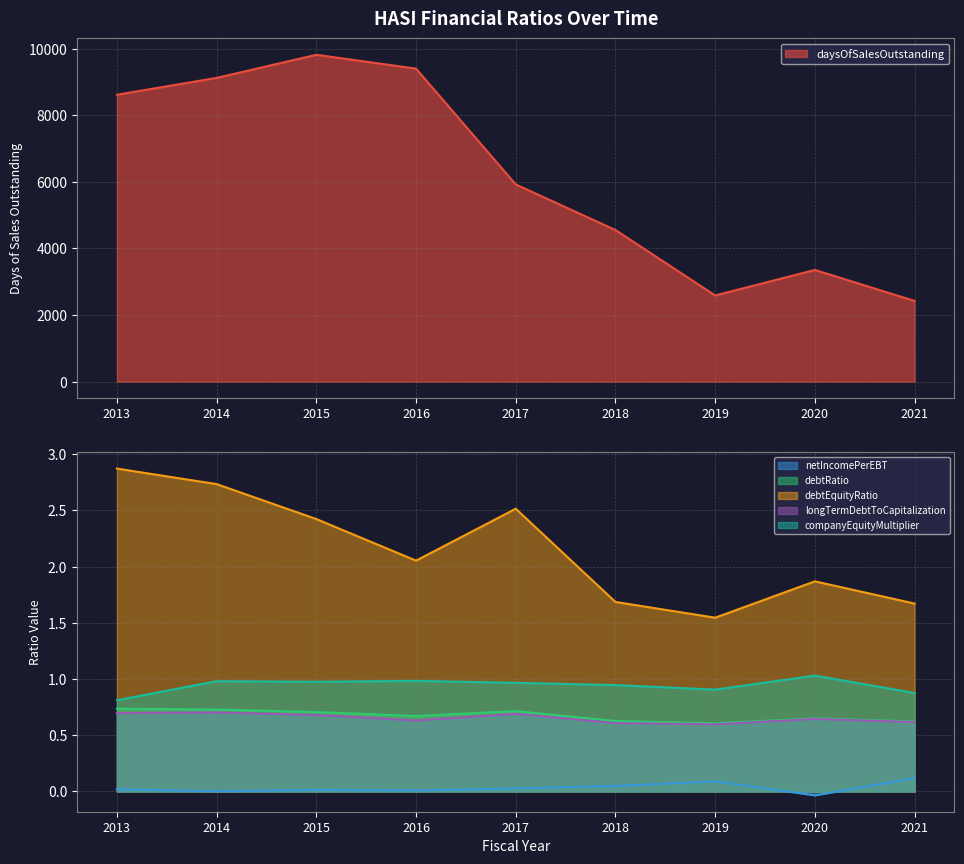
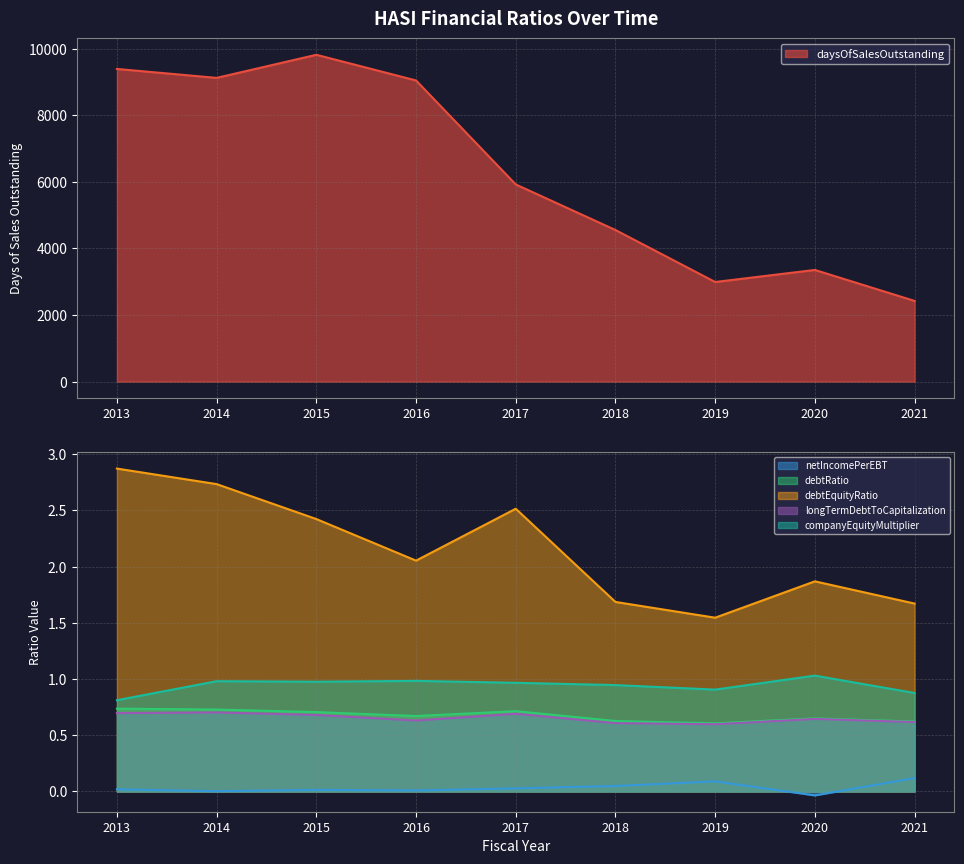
HASI Financial Ratios Over Time, 2013: 8600 -> 9400
HASI Financial Ratios Over Time, 2016: 9400 -> 9000
HASI Financial Ratios Over Time, 2019: 2600 -> 3000
